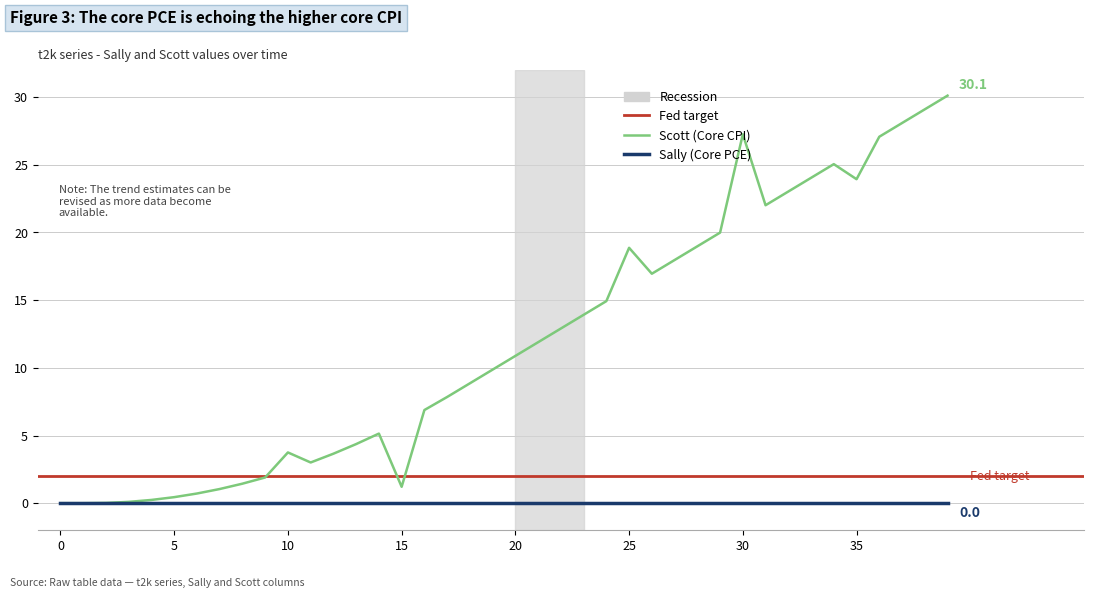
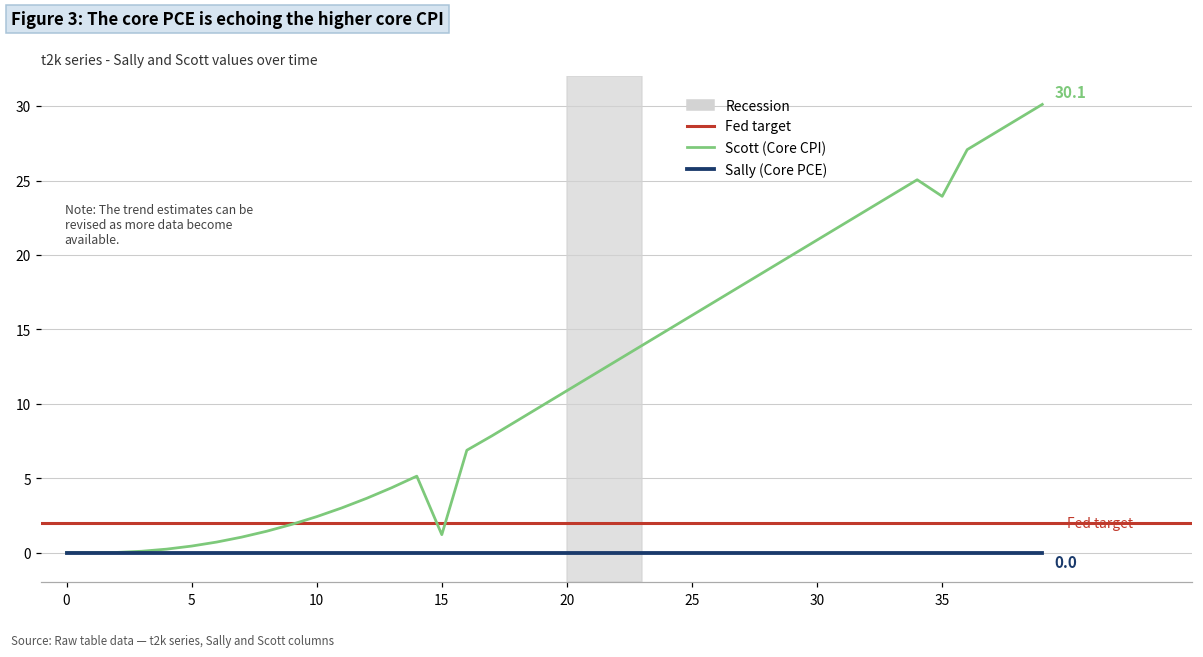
Scott (Core CPI), 10: 3.7 -> 2.4
Scott (Core CPI), 25: 18.9 -> 15.9
Scott (Core CPI), 30: 27.3 -> 21.0
